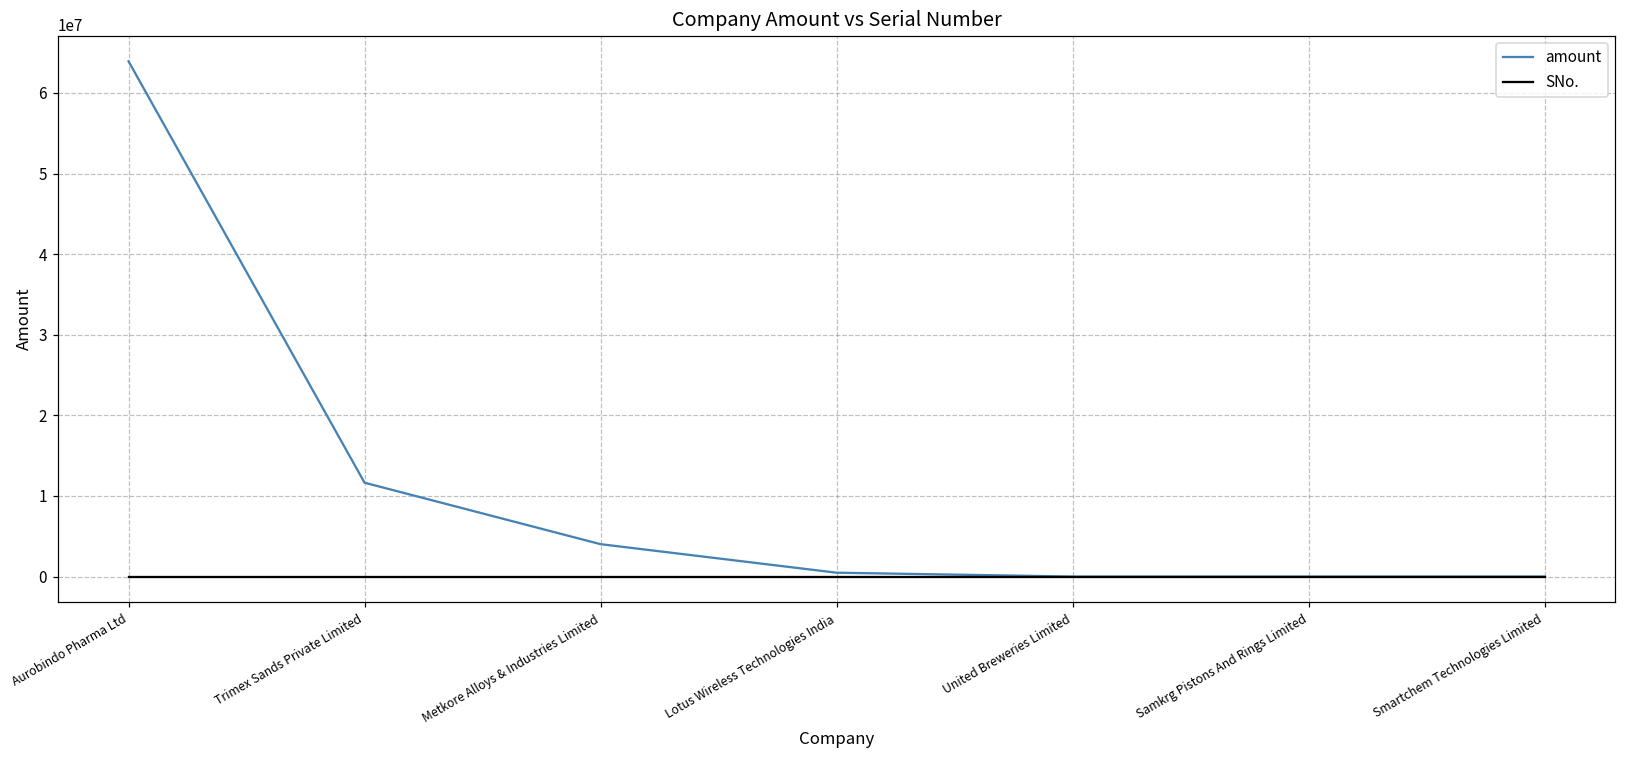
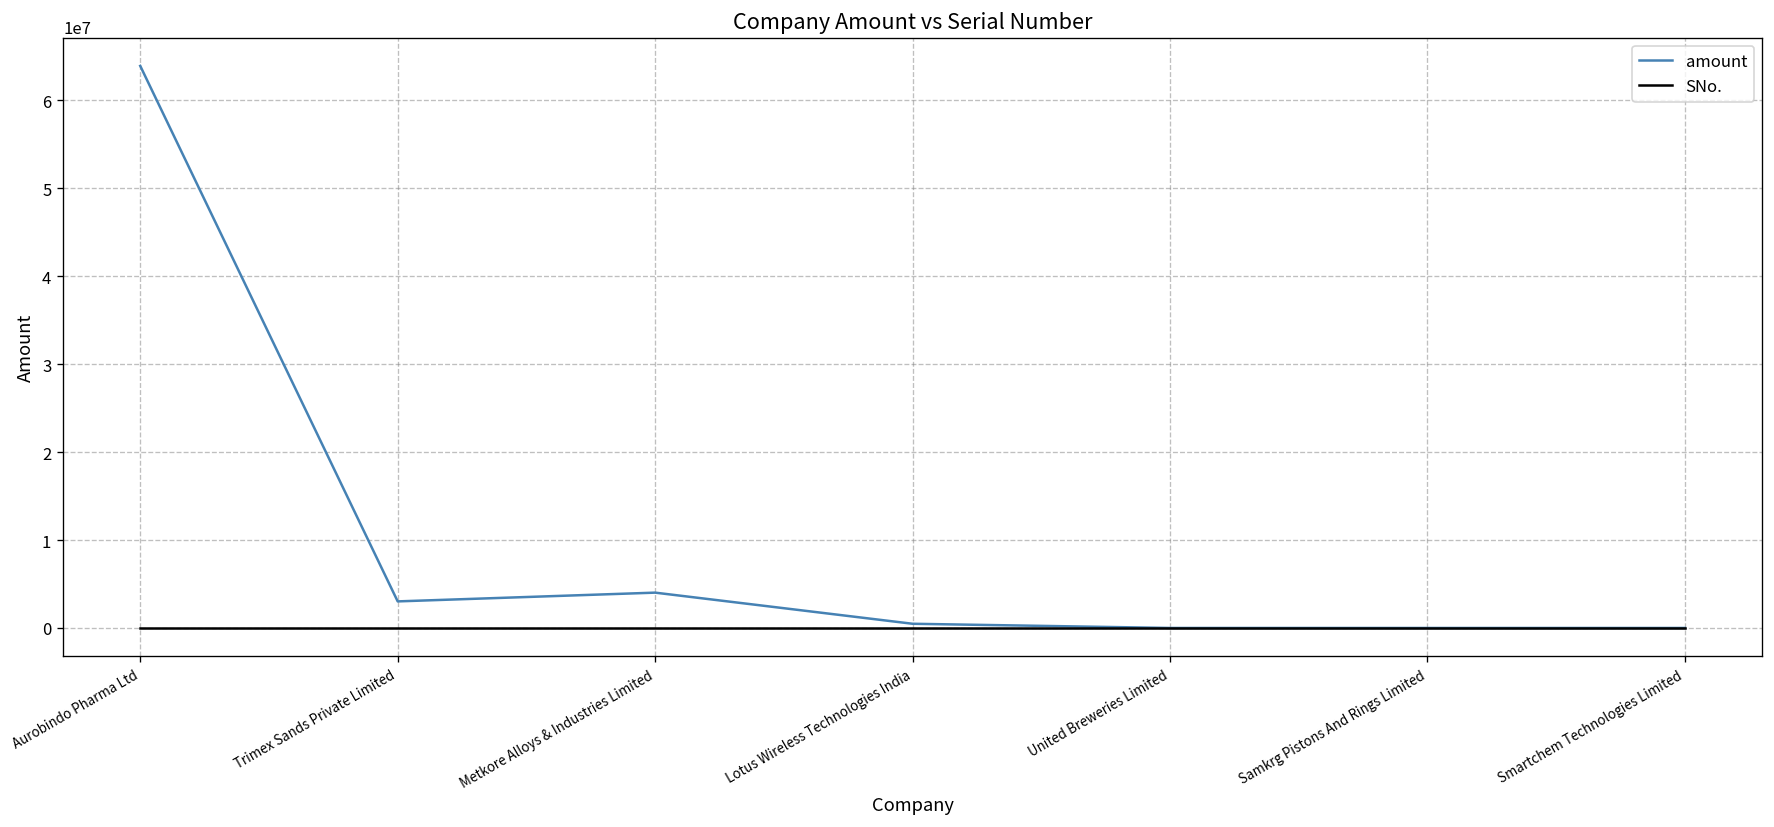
amount, Trimex Sands Private Limited: 12000000 -> 3000000
